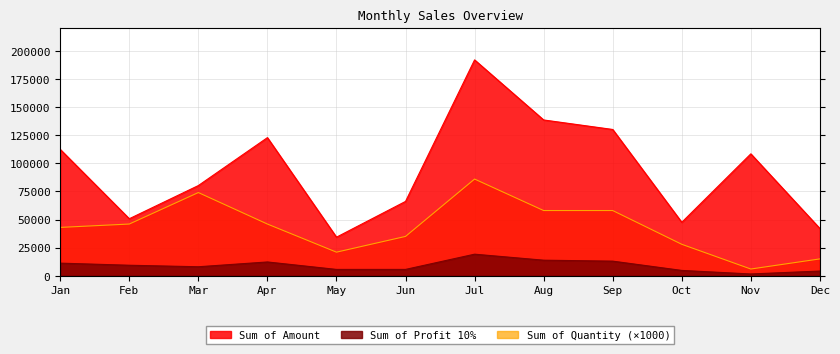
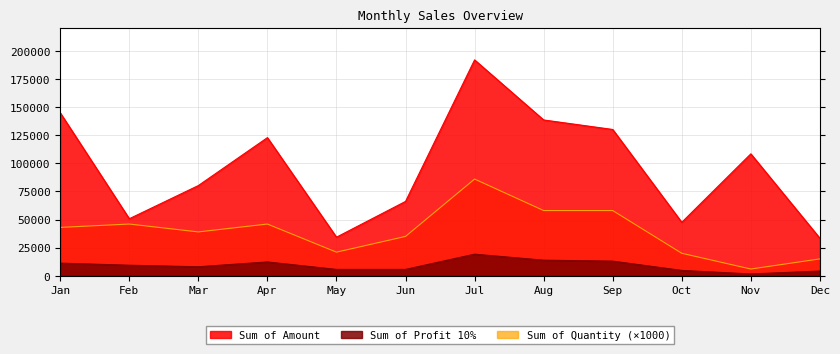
Sum of Amount, Jan: 112000 -> 145000
Sum of Quantity (×1000), Mar: 74000 -> 39000
Sum of Quantity (×1000), Oct: 28000 -> 20000
Sum of Amount, Dec: 42000 -> 33000
